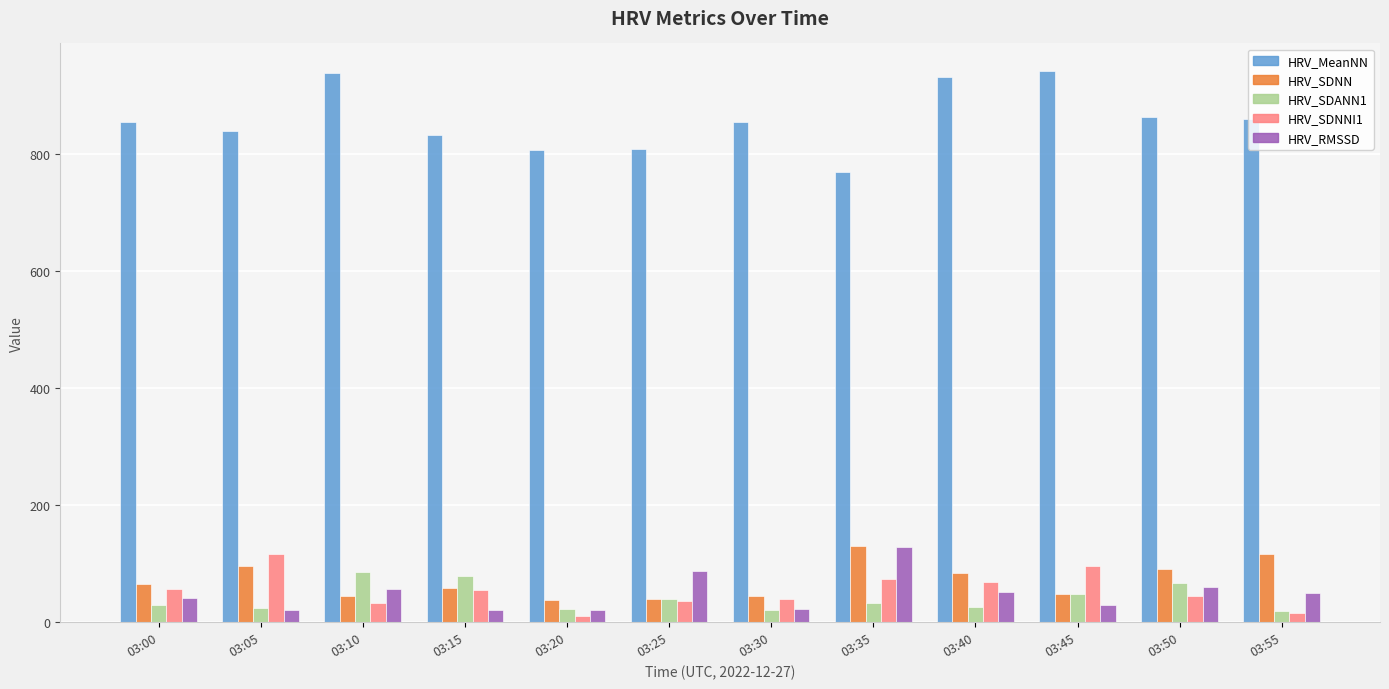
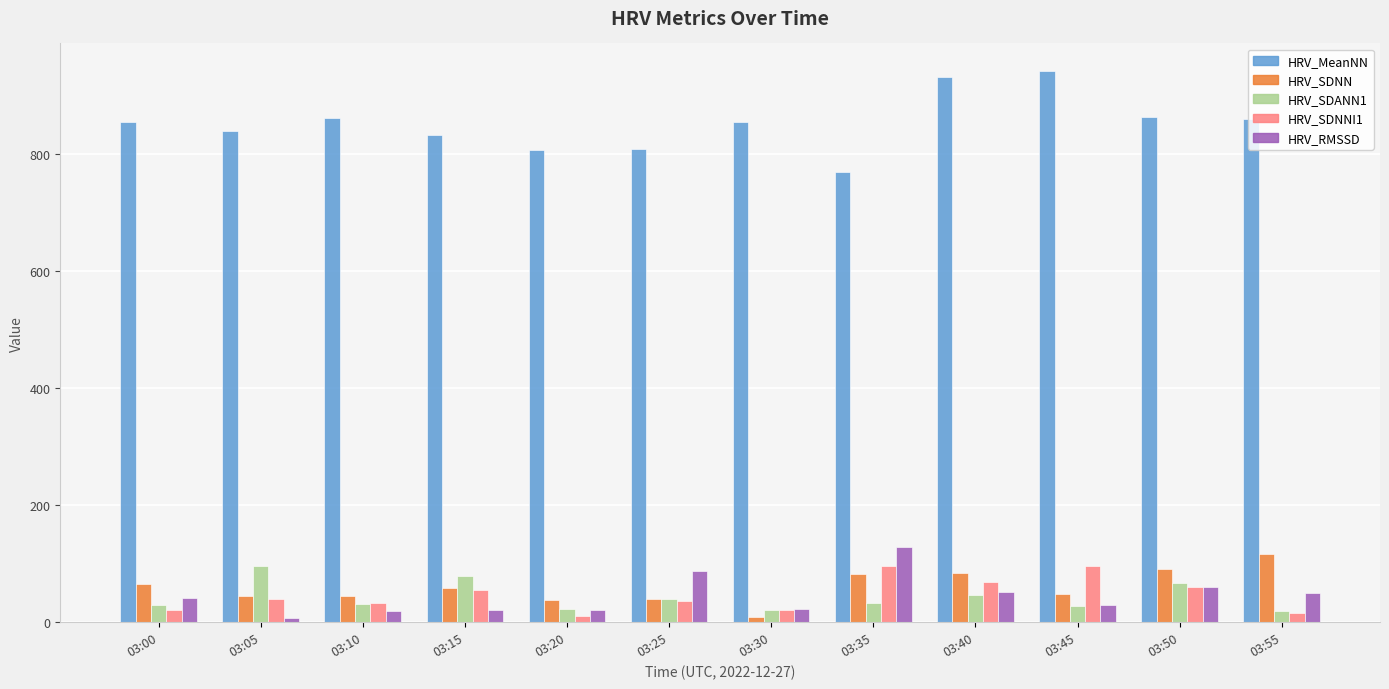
HRV_SDNNI1, 03:00: 60 -> 20
HRV_SDNN, 03:05: 100 -> 50
HRV_SDANN1, 03:05: 20 -> 100
HRV_SDNNI1, 03:05: 120 -> 40
HRV_RMSSD, 03:05: 20 -> 10
HRV_MeanNN, 03:10: 940 -> 860
HRV_SDANN1, 03:10: 90 -> 30
HRV_RMSSD, 03:10: 60 -> 20
HRV_SDNN, 03:30: 40 -> 10
HRV_SDNNI1, 03:30: 40 -> 20
HRV_SDNN, 03:35: 130 -> 80
HRV_SDNNI1, 03:35: 70 -> 100
HRV_SDANN1, 03:40: 30 -> 50
HRV_SDANN1, 03:45: 50 -> 30
HRV_SDNNI1, 03:50: 50 -> 60
